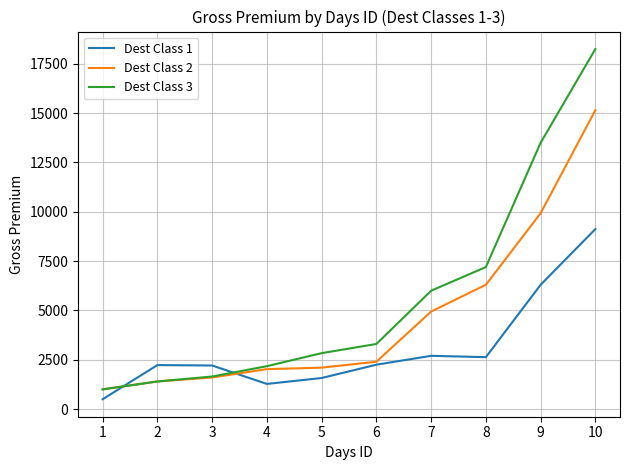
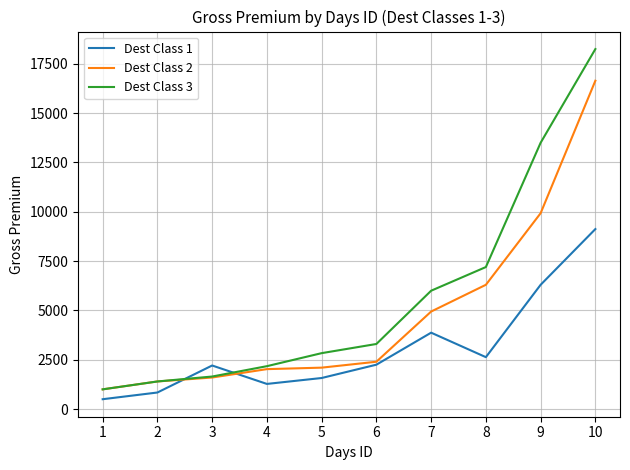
Dest Class 1, 2: 2200 -> 800
Dest Class 1, 7: 2700 -> 3900
Dest Class 2, 10: 15200 -> 16600
